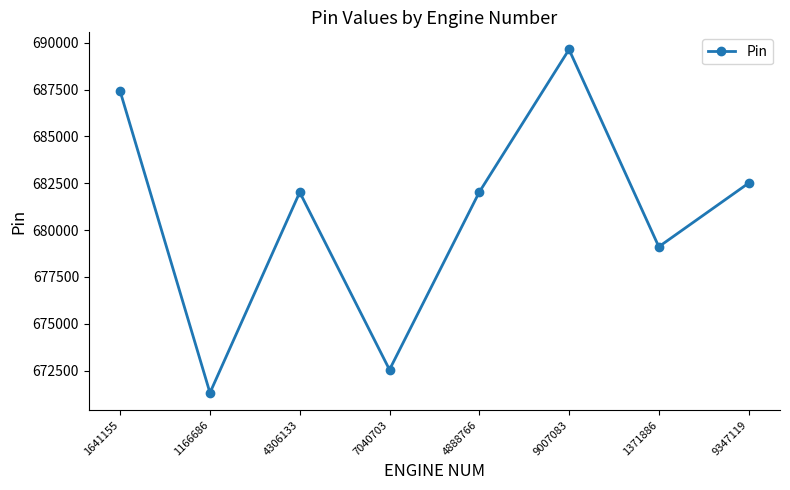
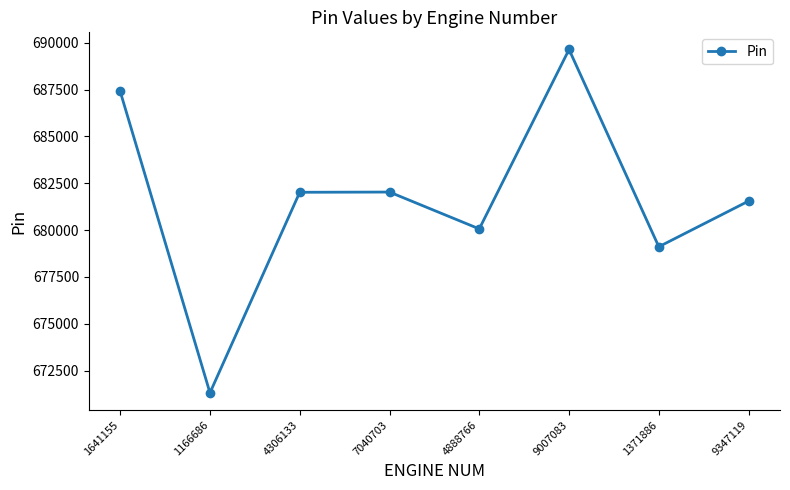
7040703: 672500 -> 682000
4888766: 682000 -> 680100
9347119: 682500 -> 681600
